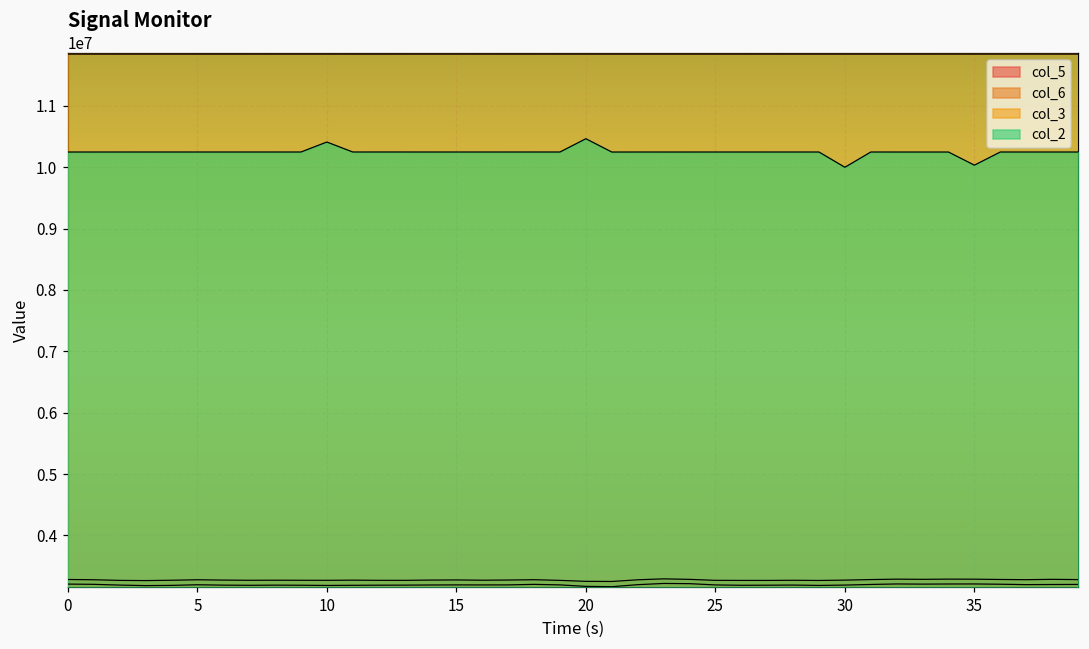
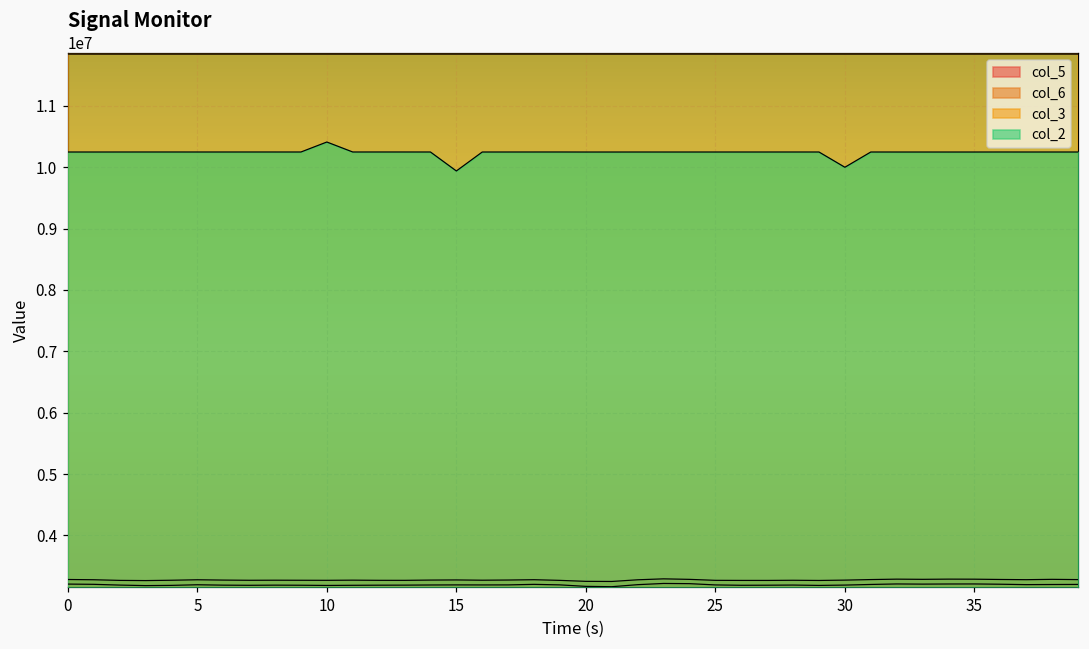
col_2, 15: 10200000 -> 9900000
col_2, 20: 10500000 -> 10200000
col_2, 35: 10000000 -> 10200000
